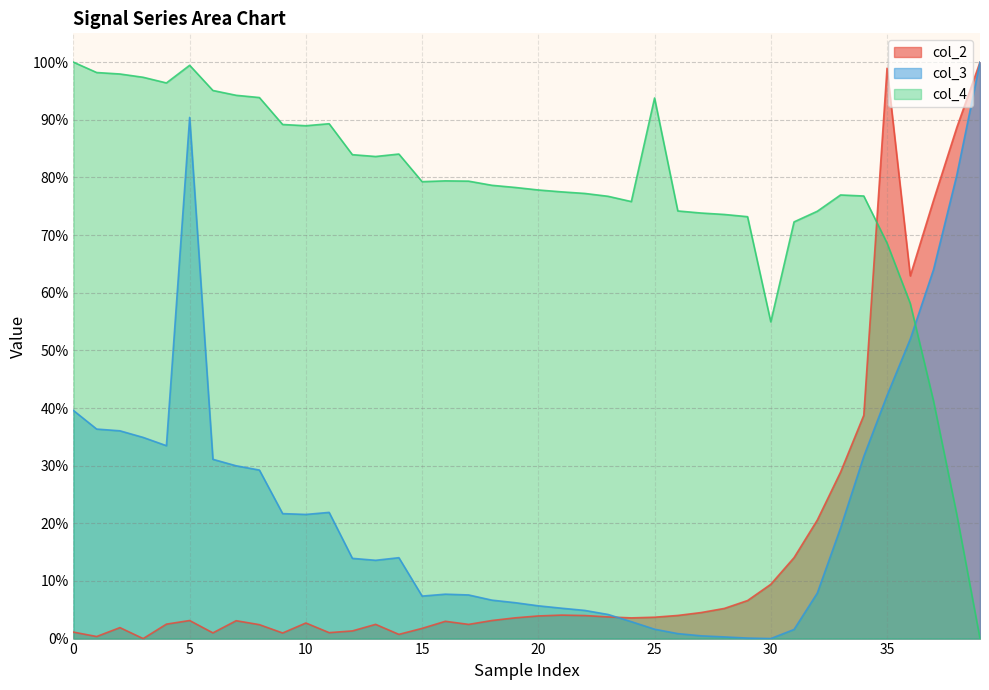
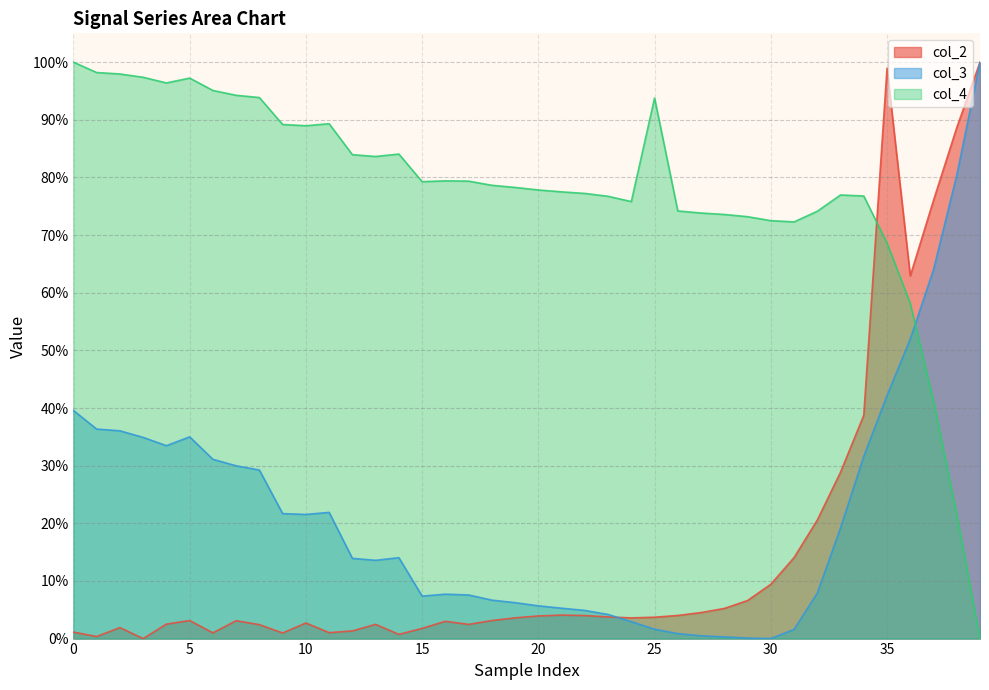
col_3, 5: 90% -> 35%
col_4, 5: 99% -> 97%
col_4, 30: 55% -> 73%
